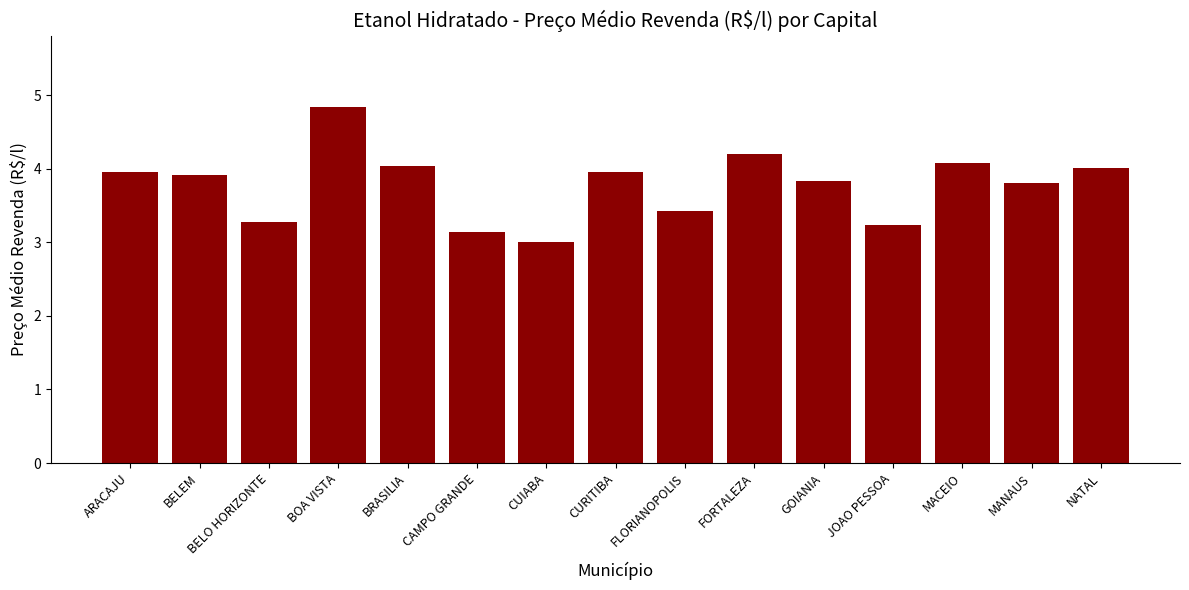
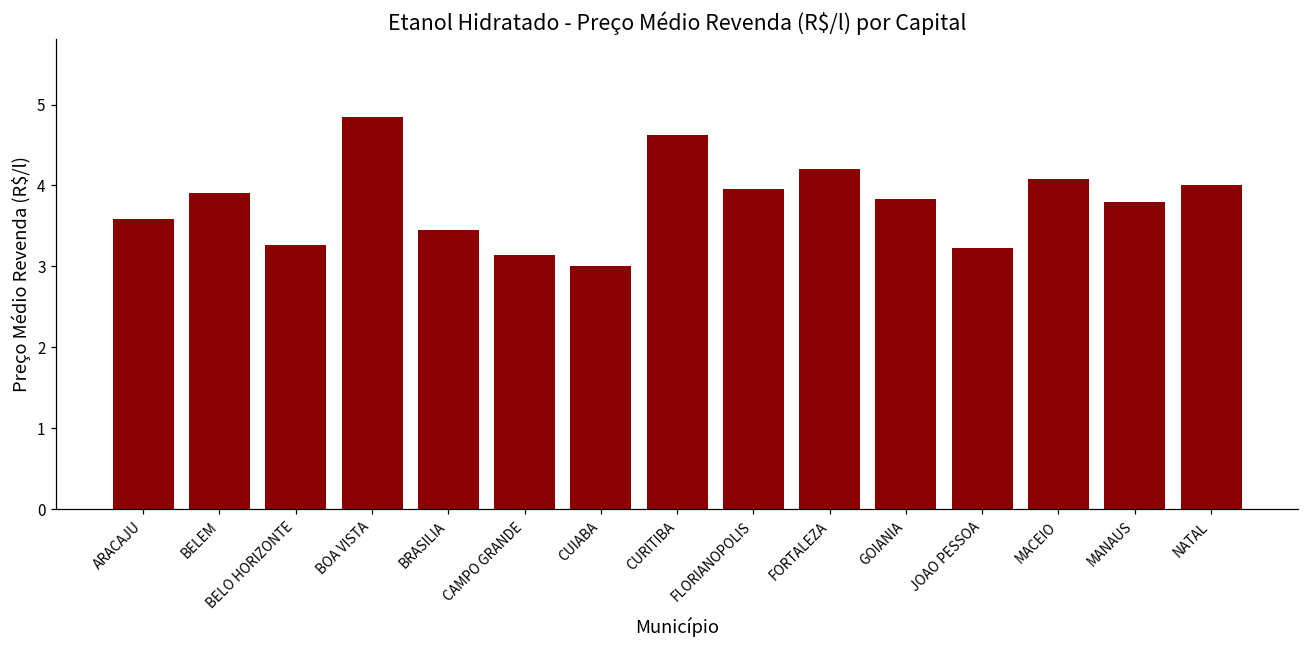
ARACAJU: 4.0 -> 3.6
BRASILIA: 4.0 -> 3.5
CURITIBA: 4.0 -> 4.6
FLORIANOPOLIS: 3.4 -> 4.0
